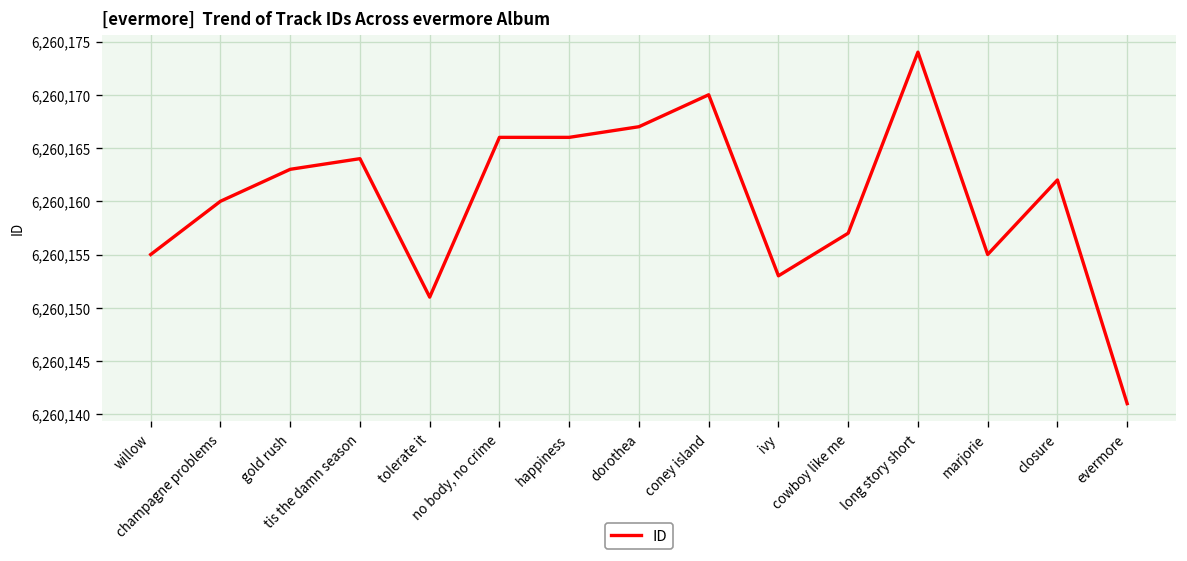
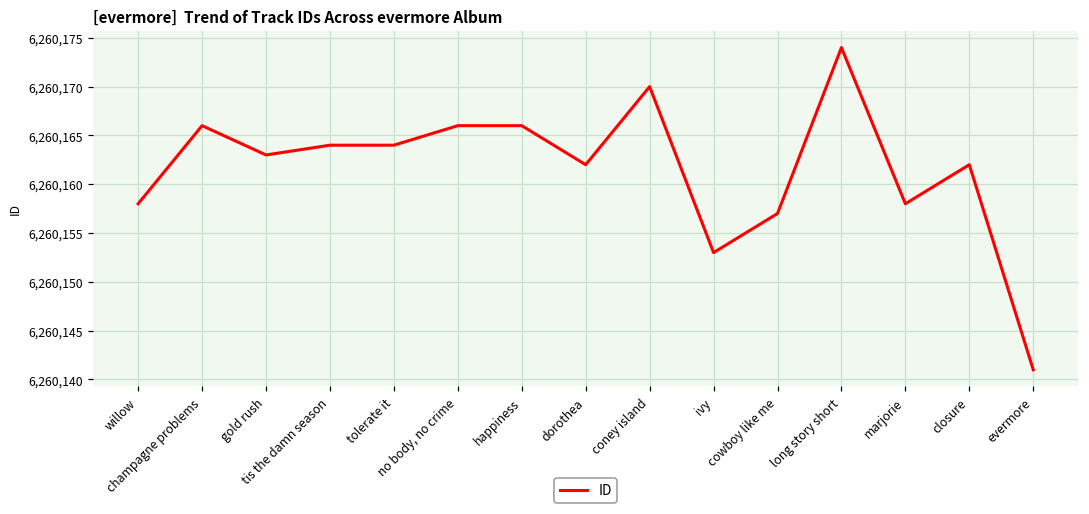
willow: 6,260,155 -> 6,260,158
champagne problems: 6,260,160 -> 6,260,166
tolerate it: 6,260,151 -> 6,260,164
dorothea: 6,260,167 -> 6,260,162
marjorie: 6,260,155 -> 6,260,158
